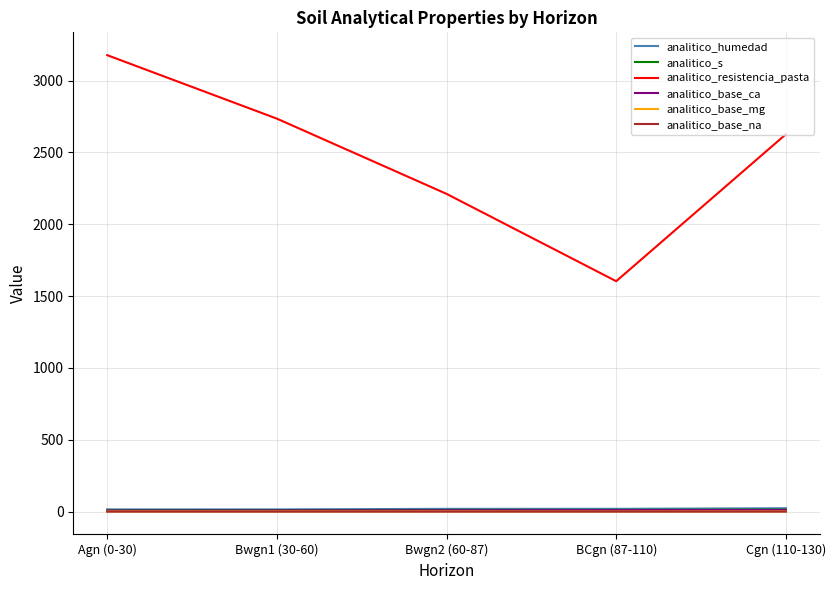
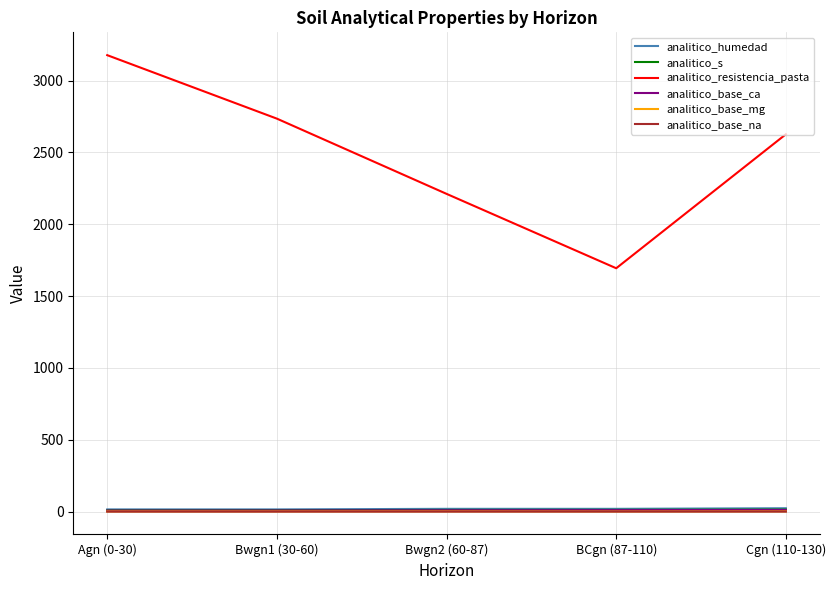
analitico_resistencia_pasta, BCgn (87-110): 1600 -> 1690
